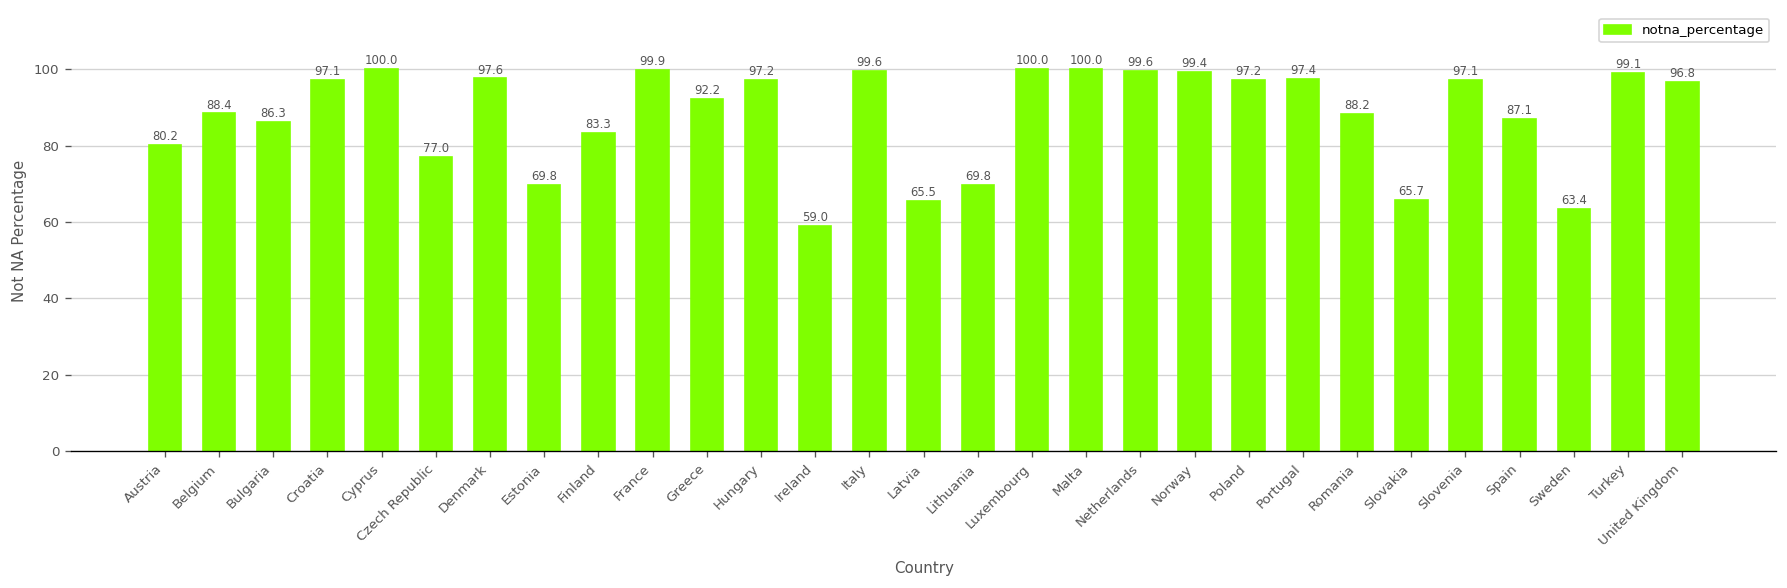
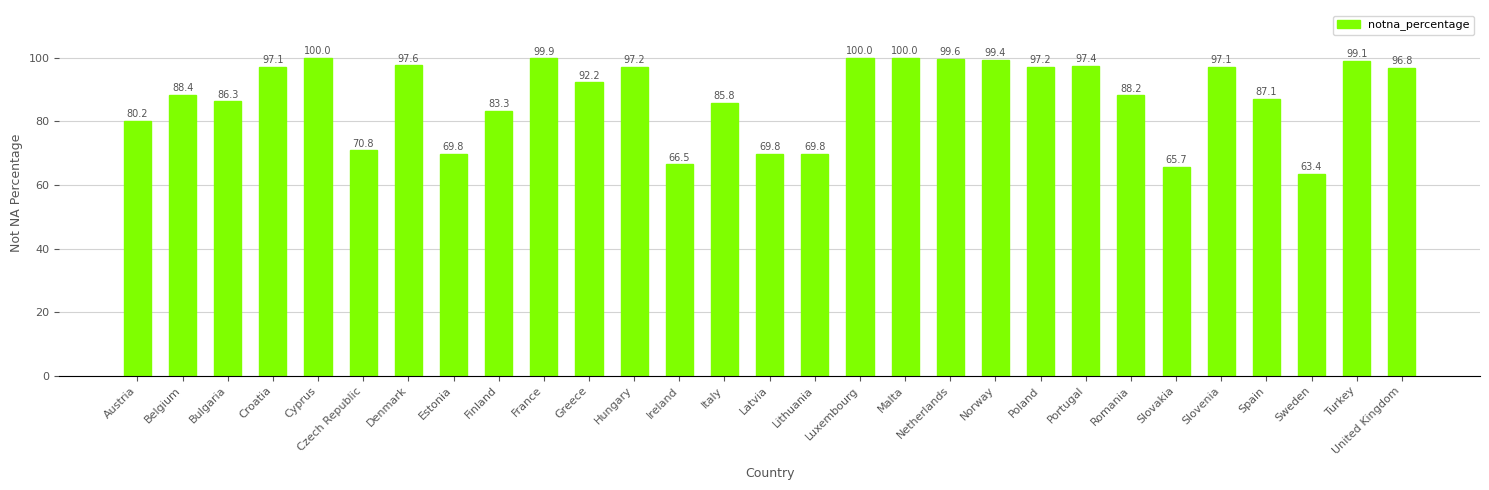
Czech Republic: 77.0 -> 70.8
Ireland: 59.0 -> 66.5
Italy: 99.6 -> 85.8
Latvia: 65.5 -> 69.8
